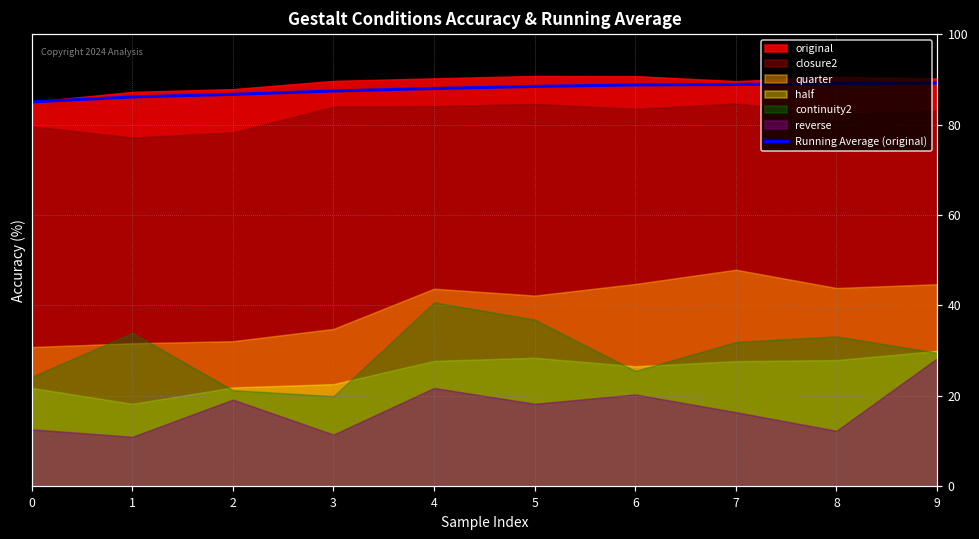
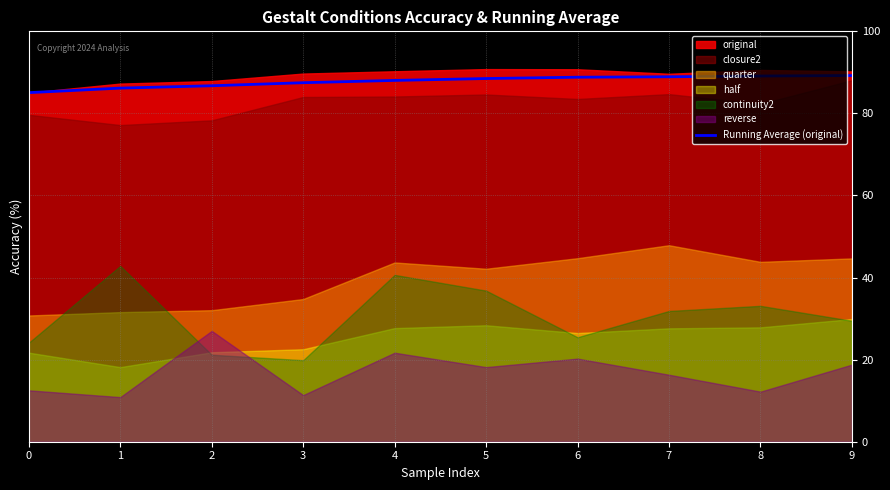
continuity2, 1: 34 -> 43
reverse, 2: 19 -> 27
closure2, 9: 83 -> 88
reverse, 9: 28 -> 19
